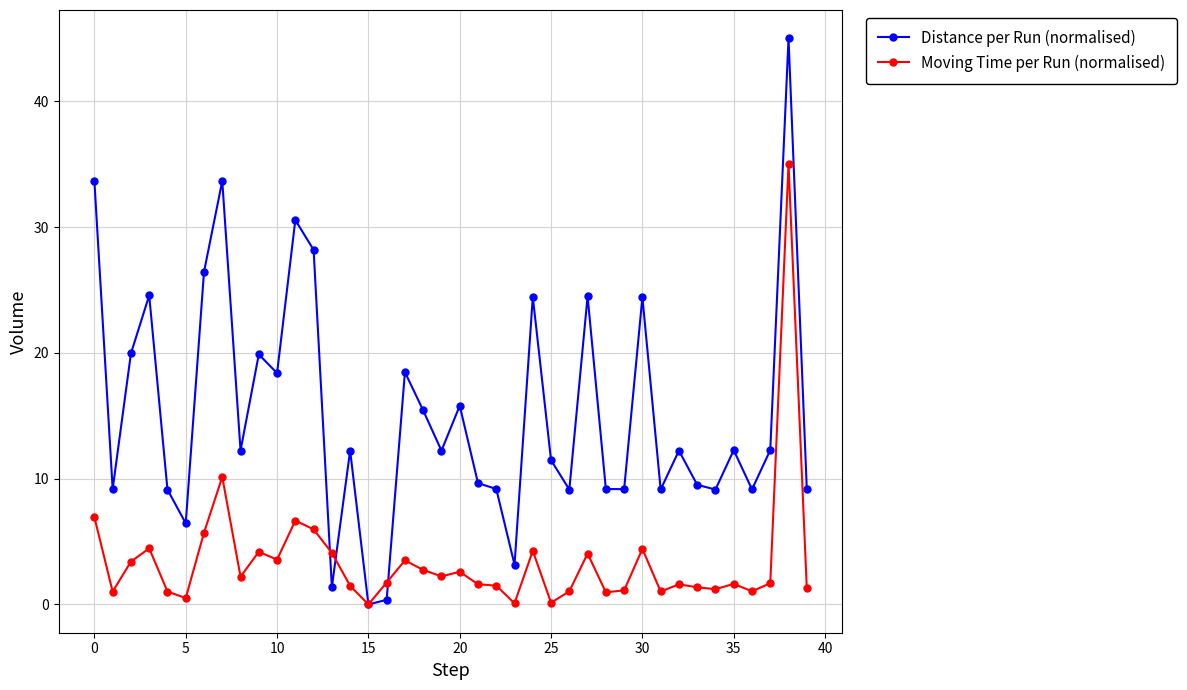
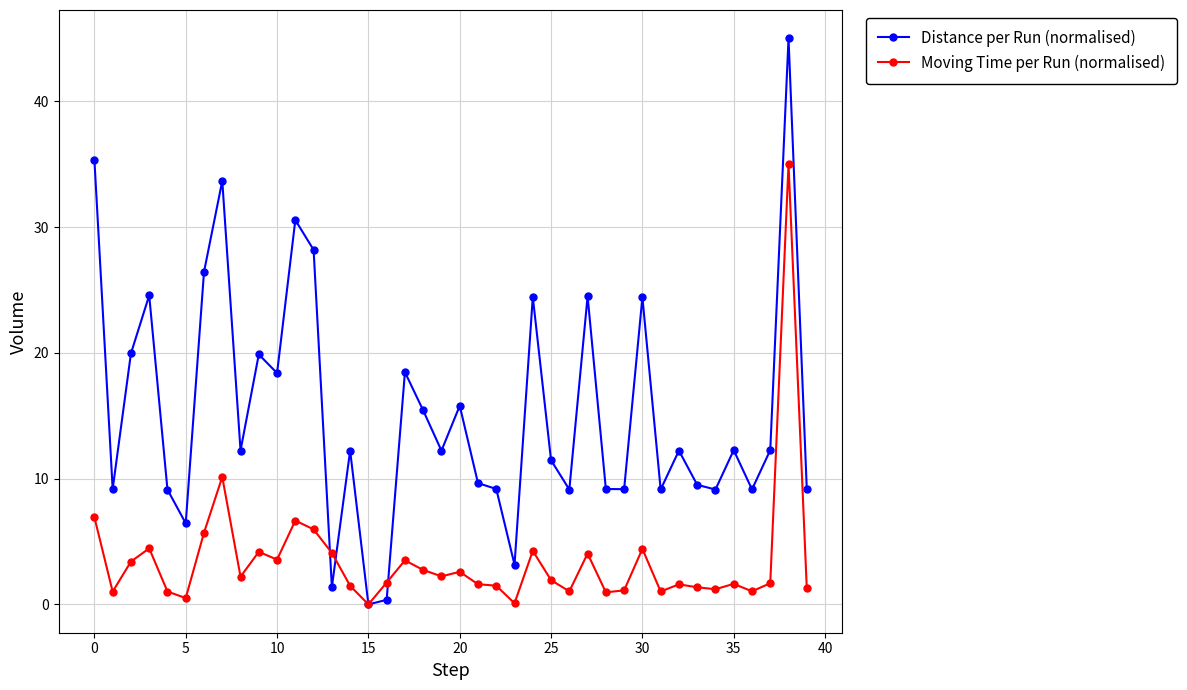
Distance per Run (normalised), 0: 33.6 -> 35.3
Moving Time per Run (normalised), 25: 0.1 -> 1.9
